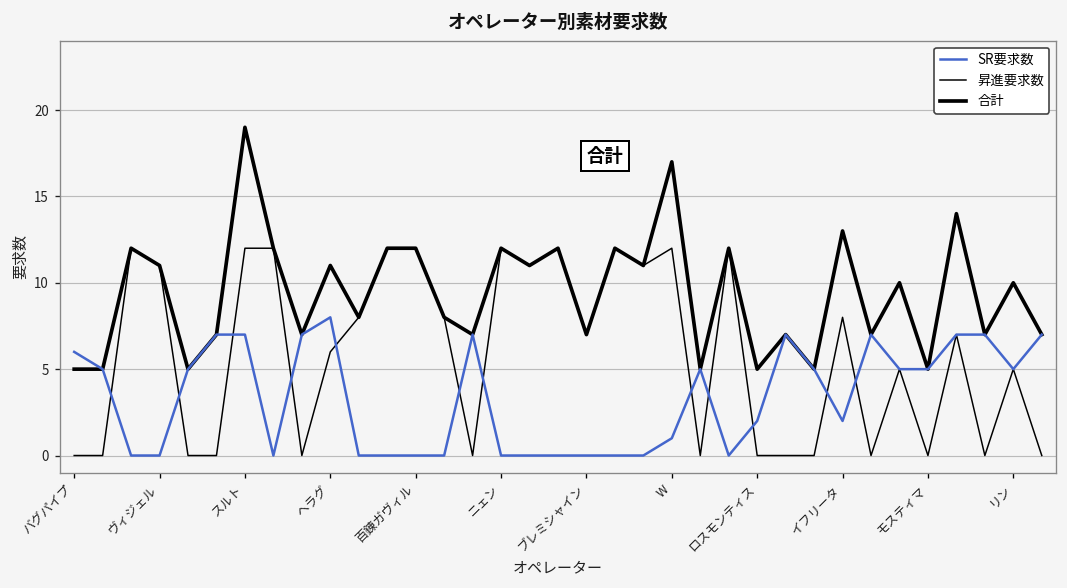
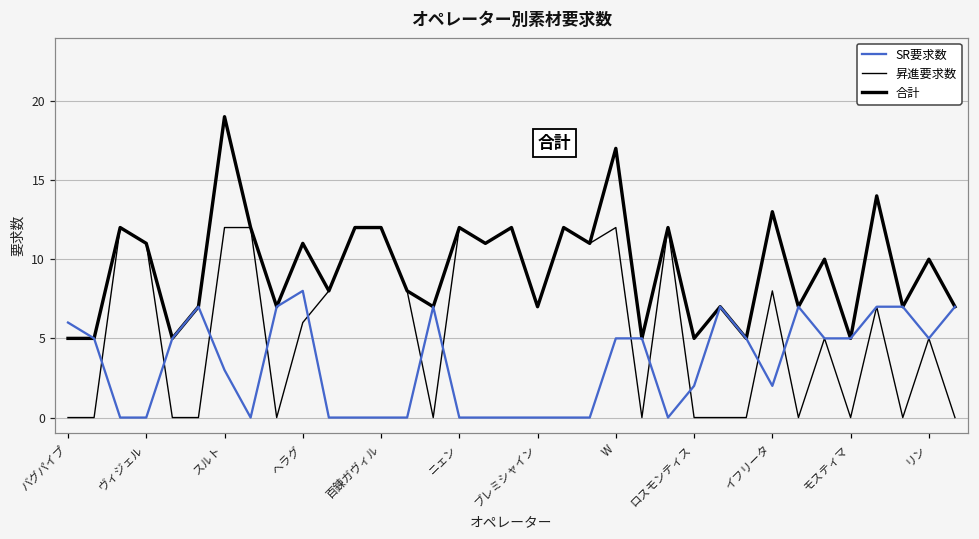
SR要求数, スルト: 7 -> 3
SR要求数, W: 1 -> 5
